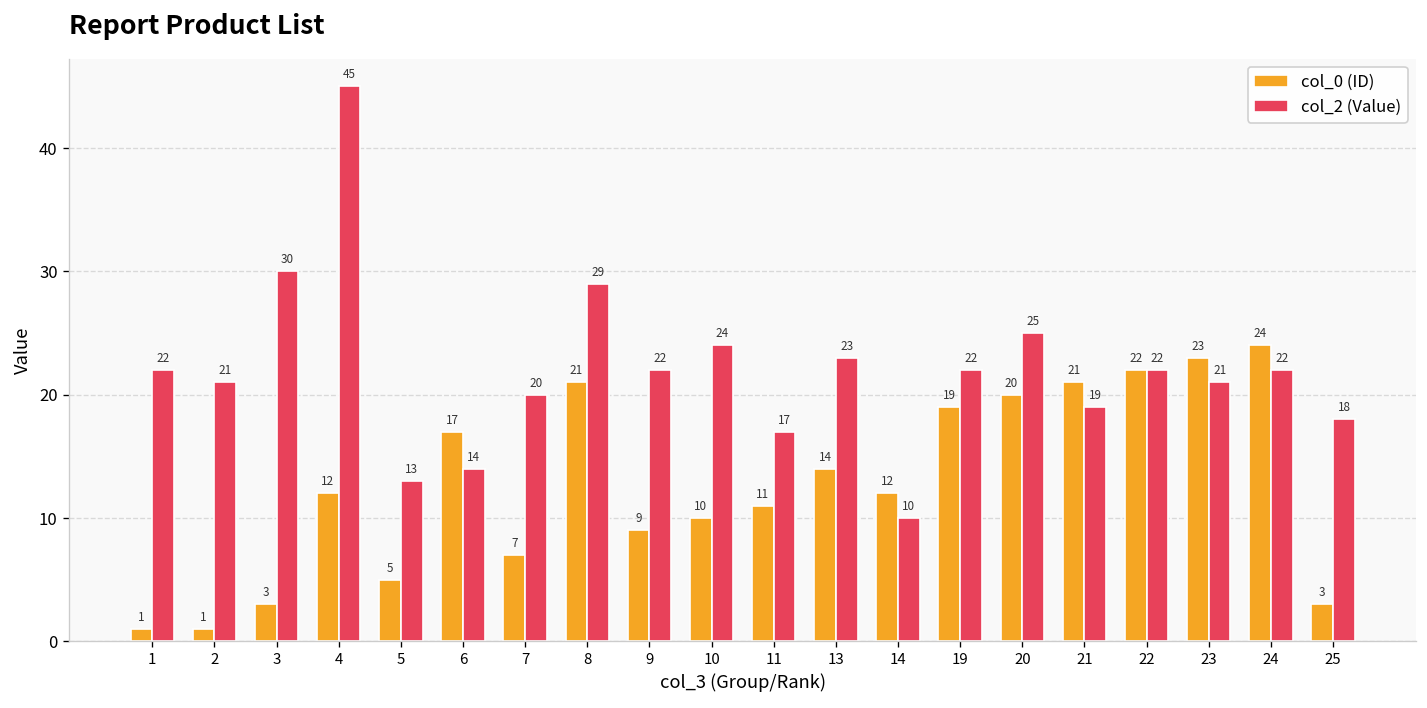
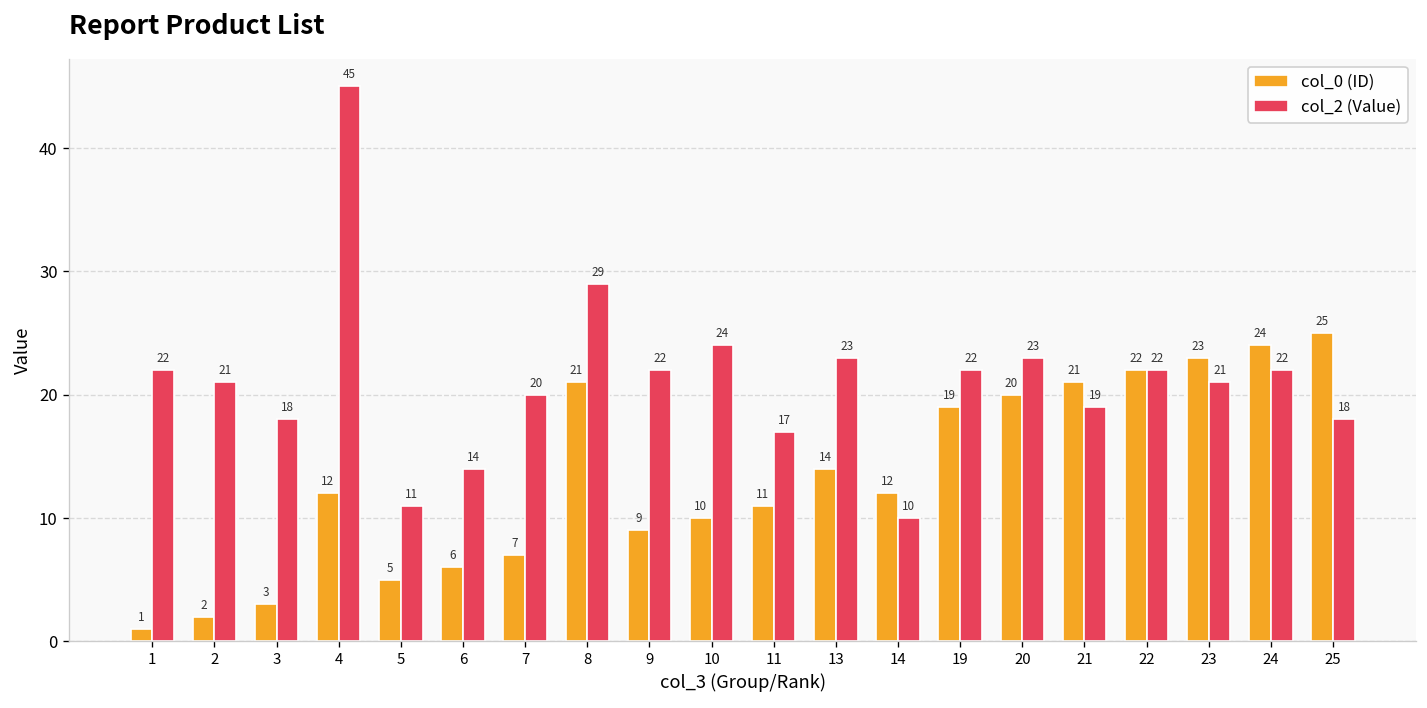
col_0 (ID), 2: 1 -> 2
col_2 (Value), 3: 30 -> 18
col_2 (Value), 5: 13 -> 11
col_0 (ID), 6: 17 -> 6
col_2 (Value), 20: 25 -> 23
col_0 (ID), 25: 3 -> 25
